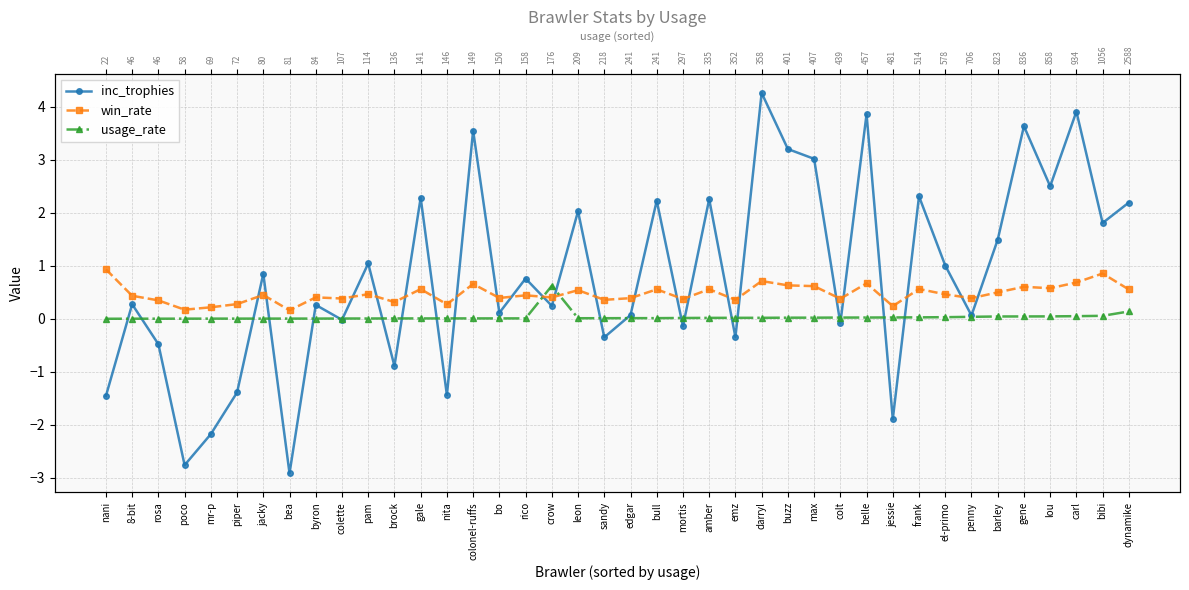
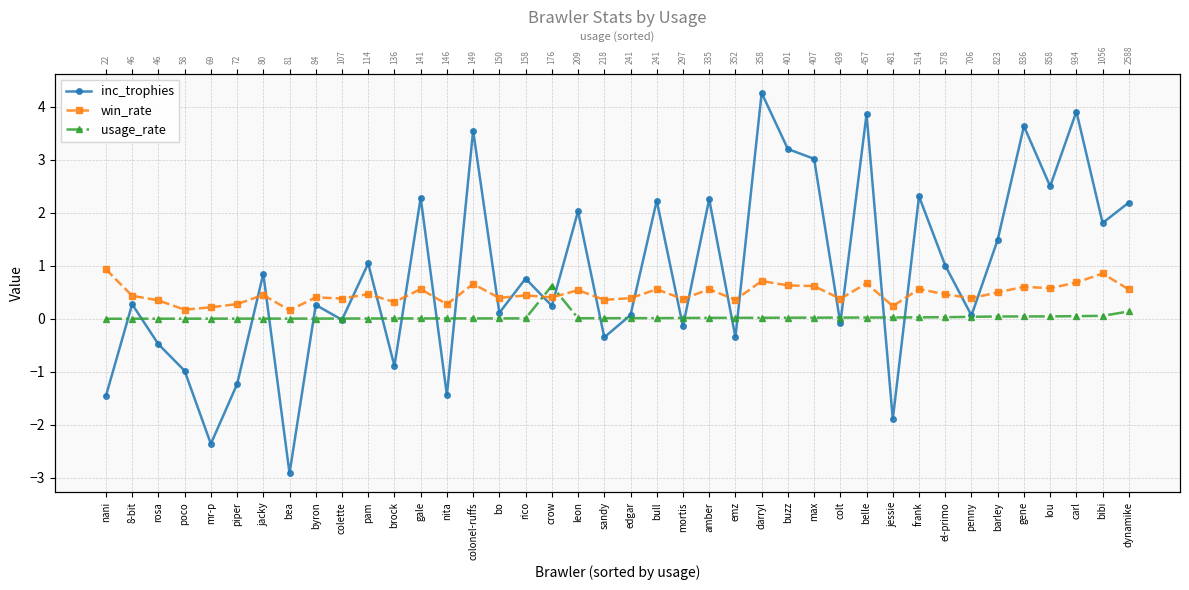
inc_trophies, poco: -2.8 -> -1.0
inc_trophies, mr-p: -2.2 -> -2.4
inc_trophies, piper: -1.4 -> -1.2
